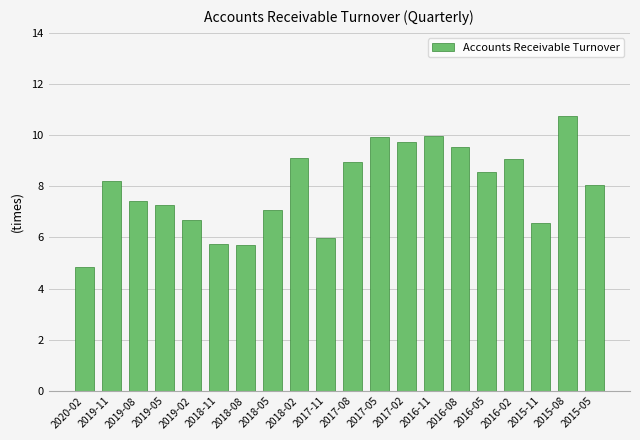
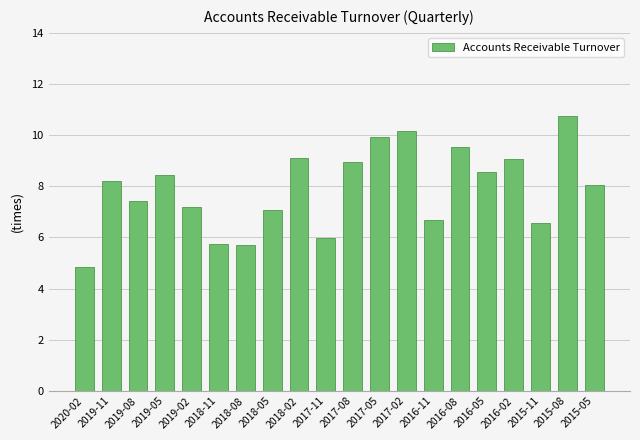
2019-05: 7.3 -> 8.4
2019-02: 6.7 -> 7.2
2017-02: 9.7 -> 10.2
2016-11: 9.9 -> 6.7
